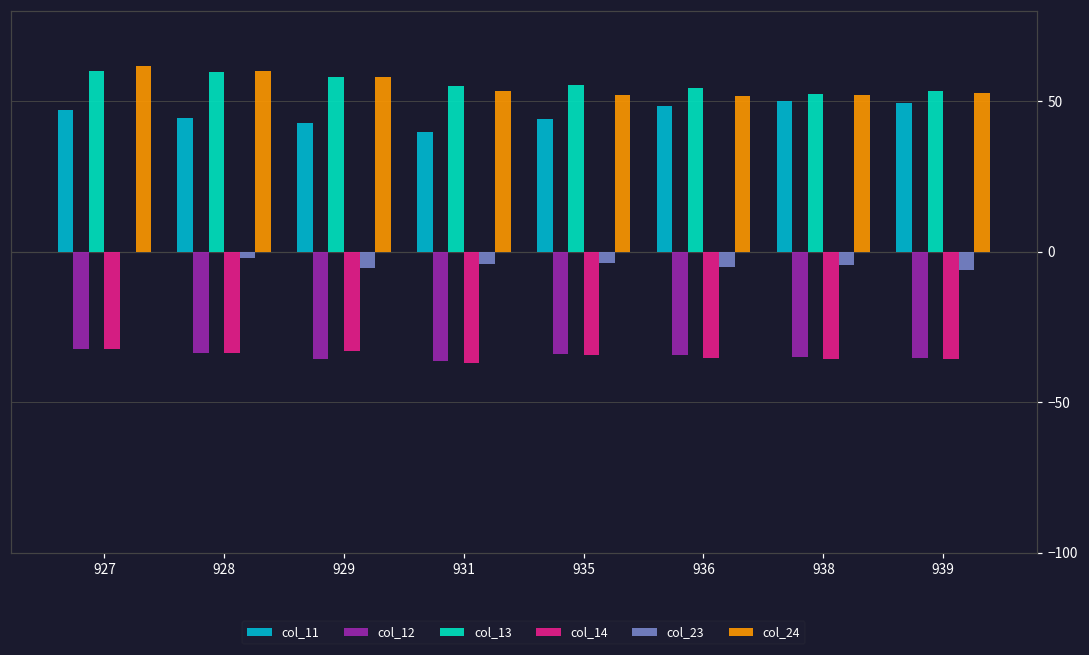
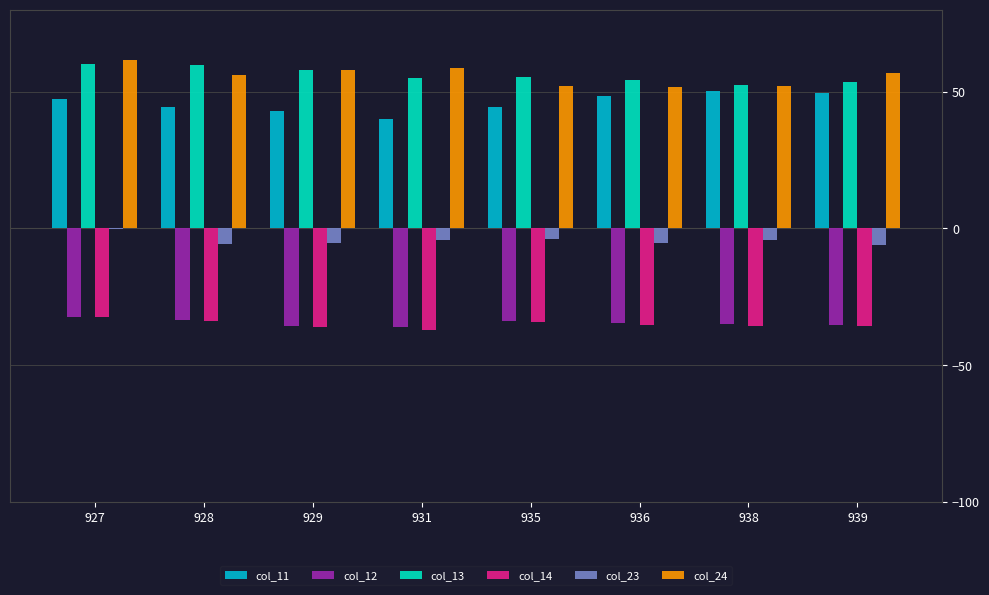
col_23, 928: -2 -> -6
col_24, 928: 60 -> 56
col_14, 929: -33 -> -36
col_24, 931: 53 -> 59
col_24, 939: 53 -> 57
